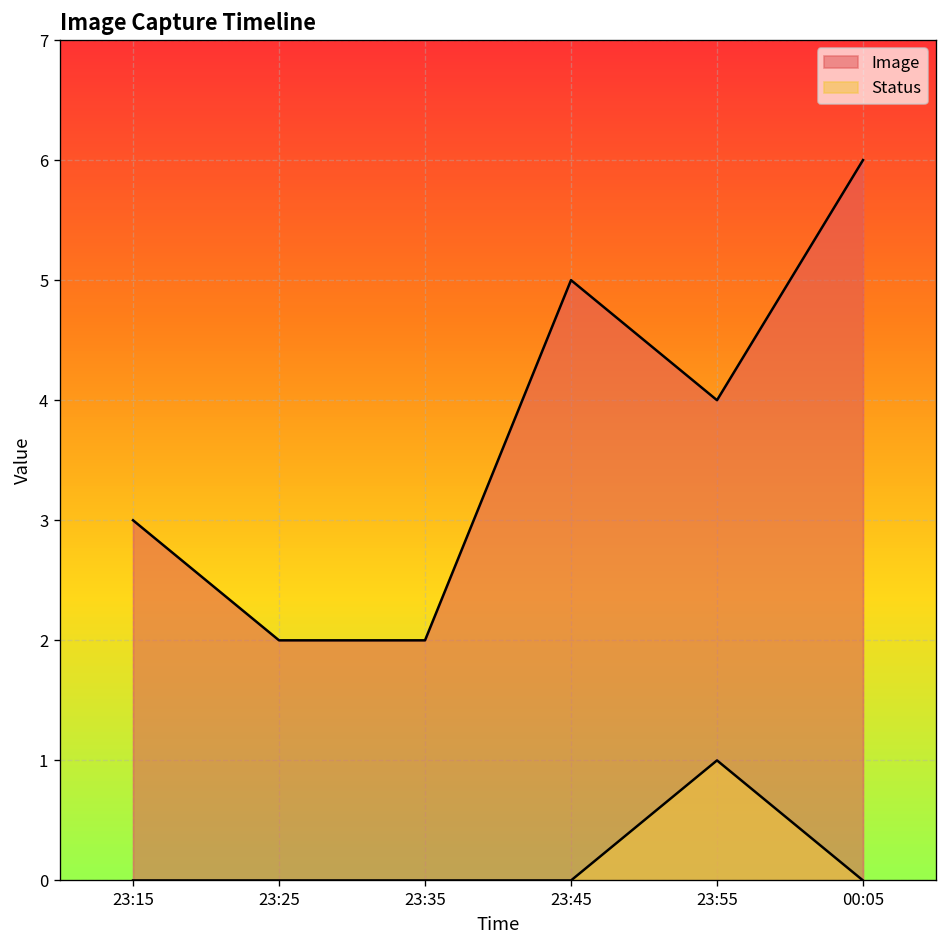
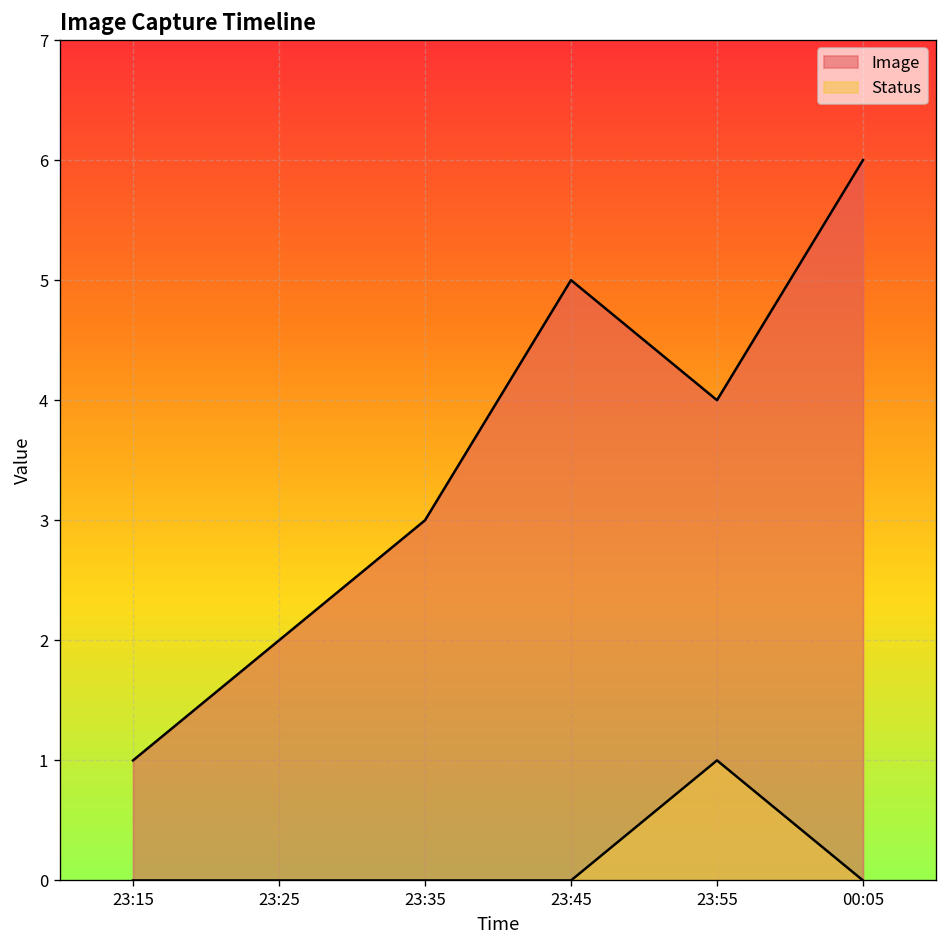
Image, 23:15: 3 -> 1
Image, 23:35: 2 -> 3
